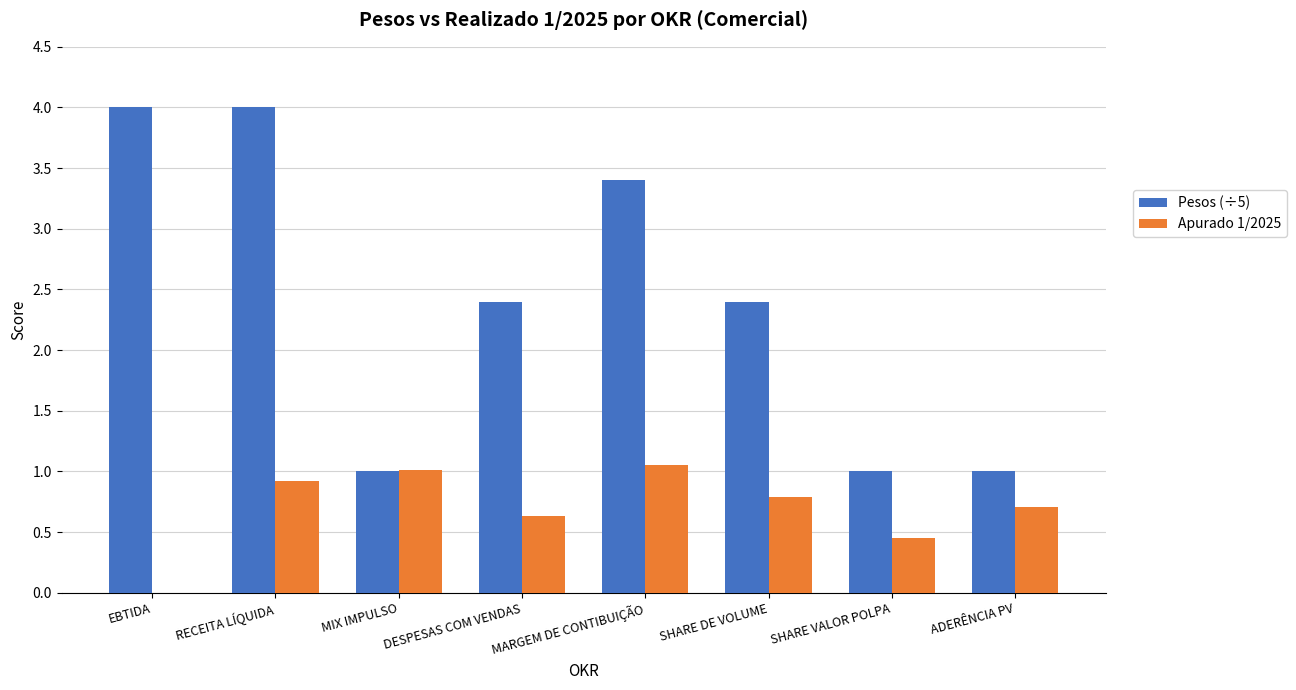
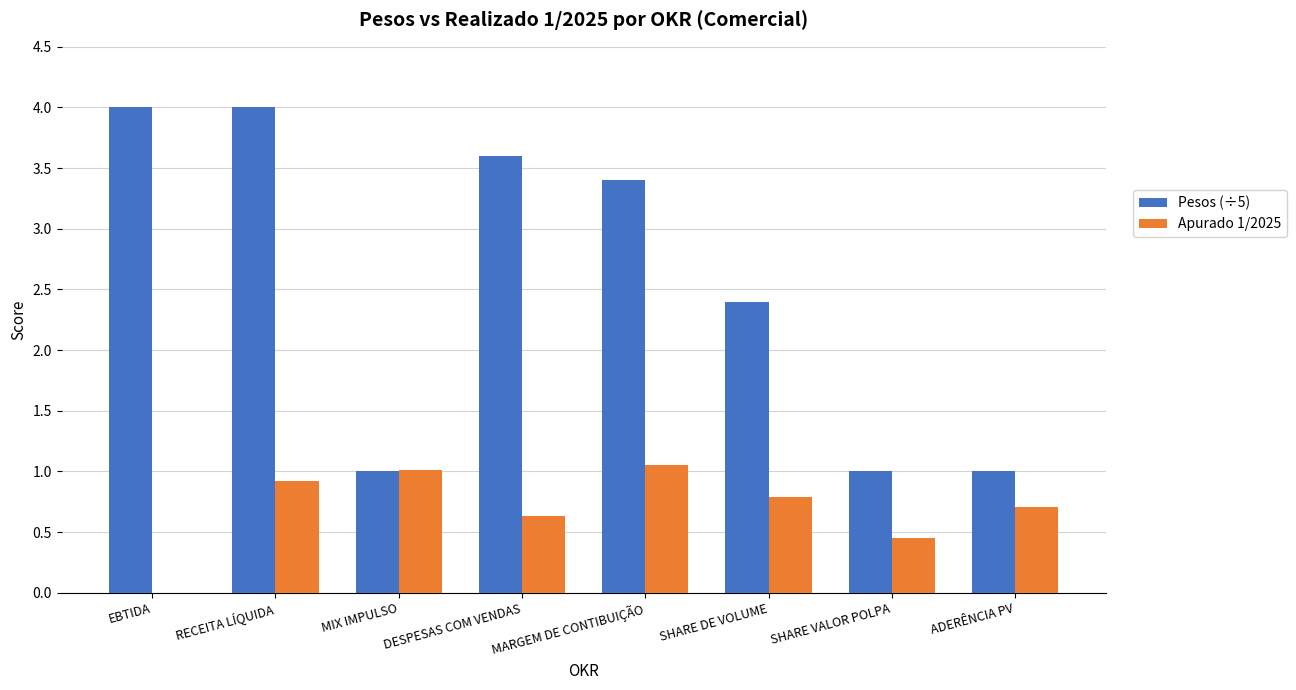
Pesos (÷5), DESPESAS COM VENDAS: 2.40 -> 3.60
